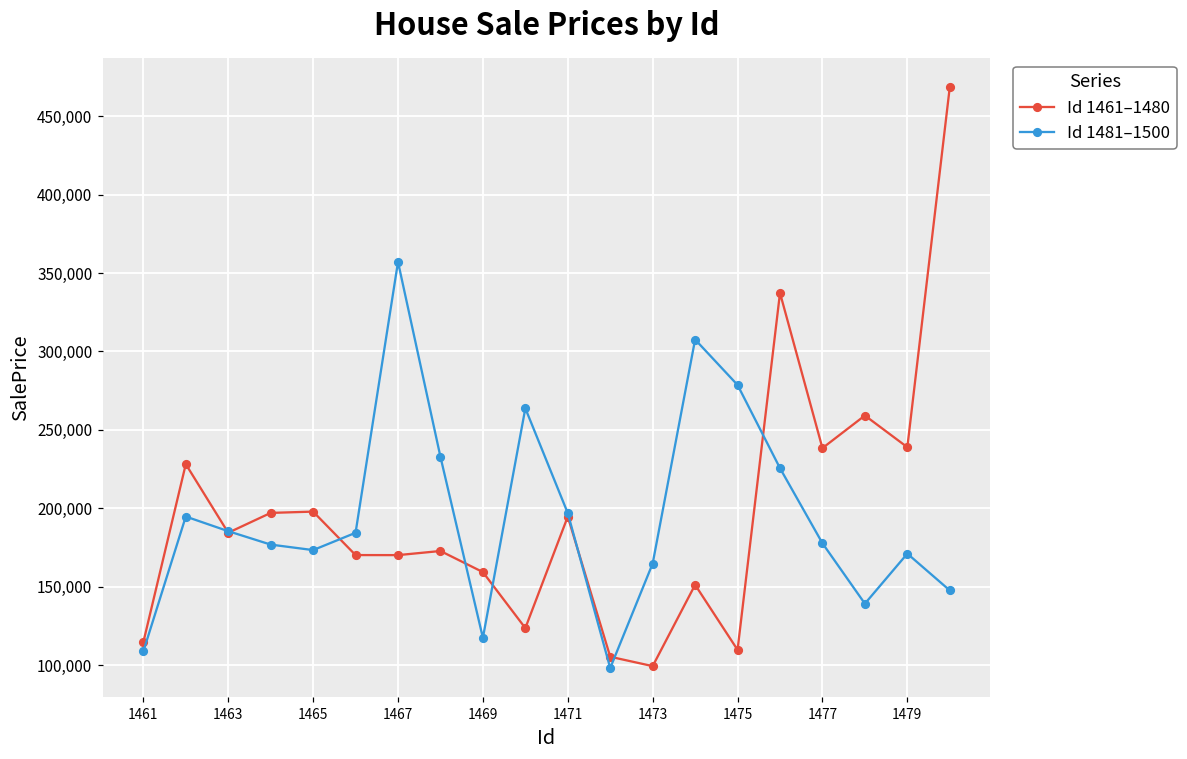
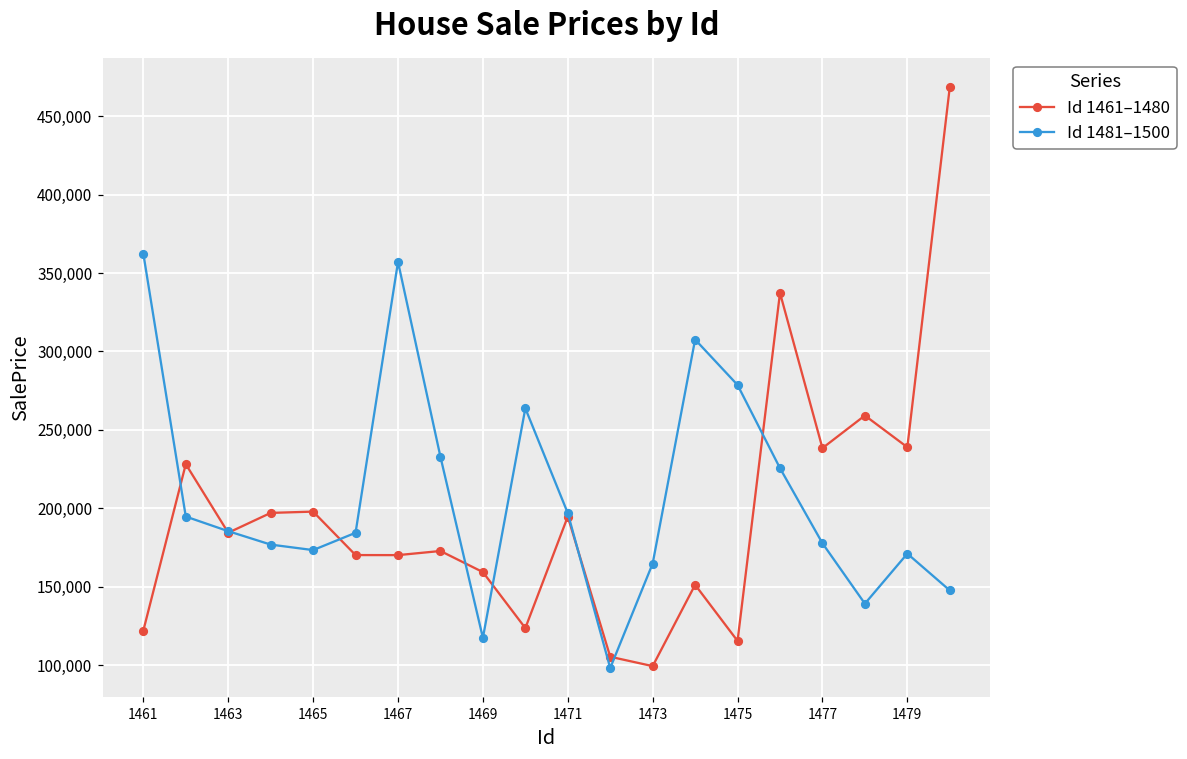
Id 1461–1480, 1461: 115,000 -> 122,000
Id 1481–1500, 1461: 109,000 -> 362,000
Id 1461–1480, 1475: 110,000 -> 115,000
